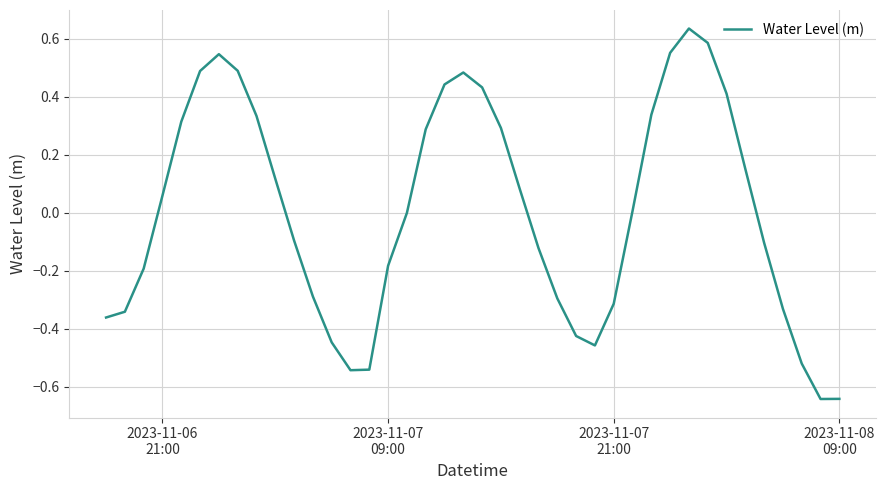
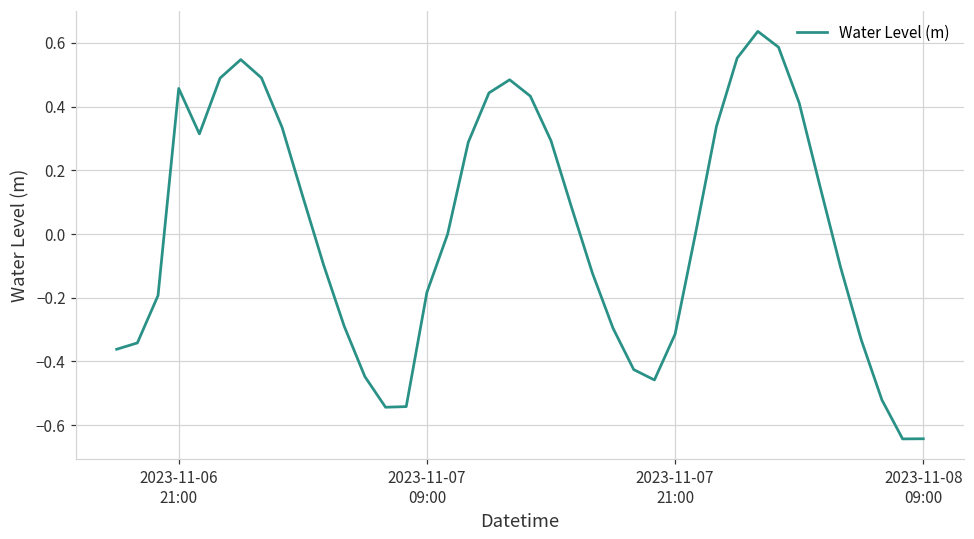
2023-11-06 21:00: 0.06 -> 0.46
